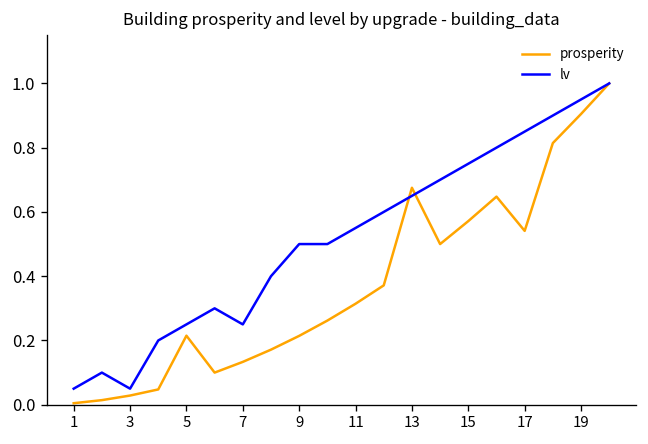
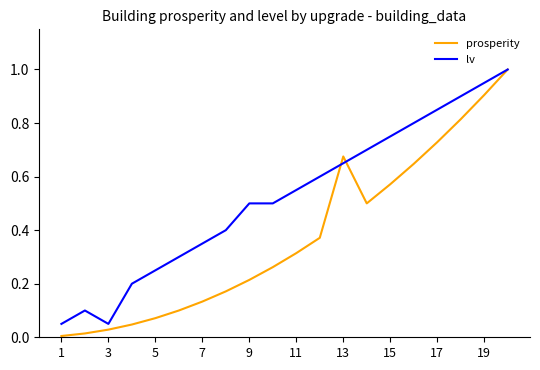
prosperity, 5: 0.21 -> 0.07
lv, 7: 0.25 -> 0.35
prosperity, 17: 0.54 -> 0.73
